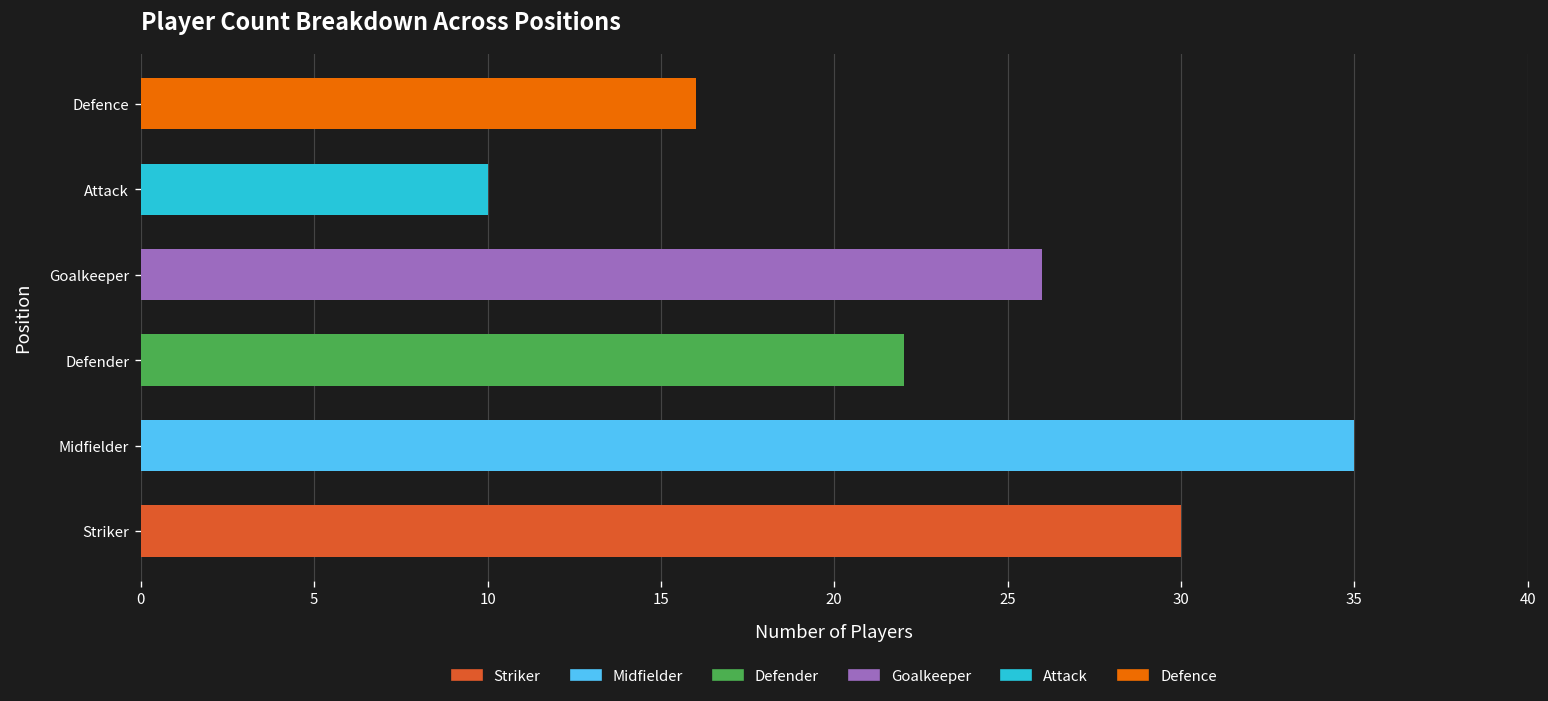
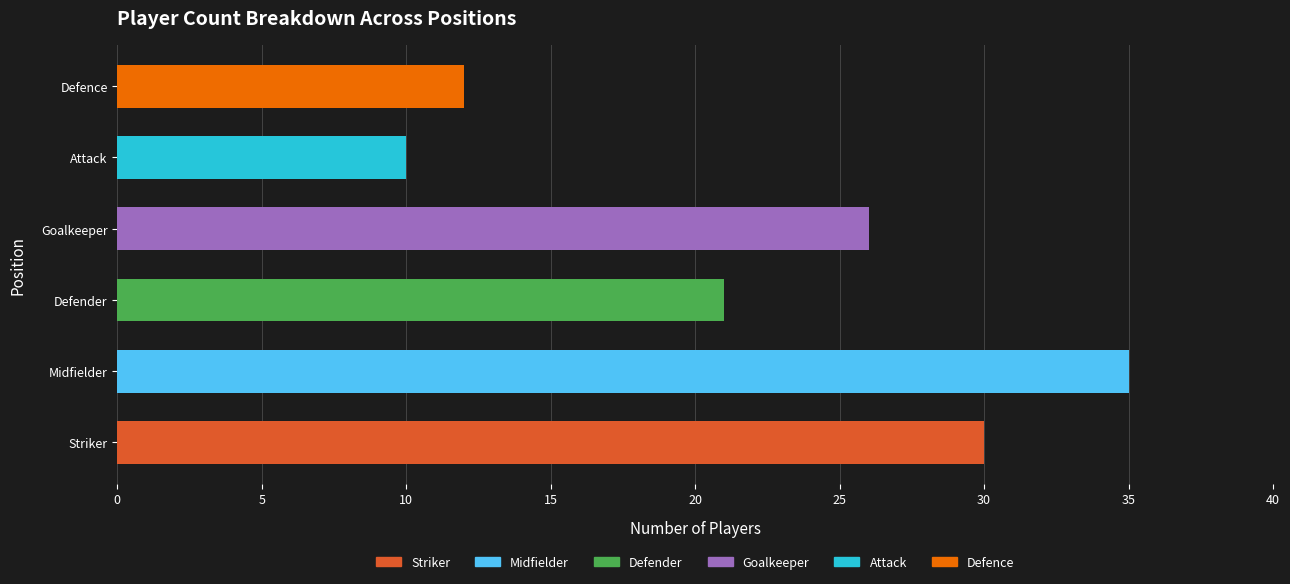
Defence: 16 -> 12
Defender: 22 -> 21
